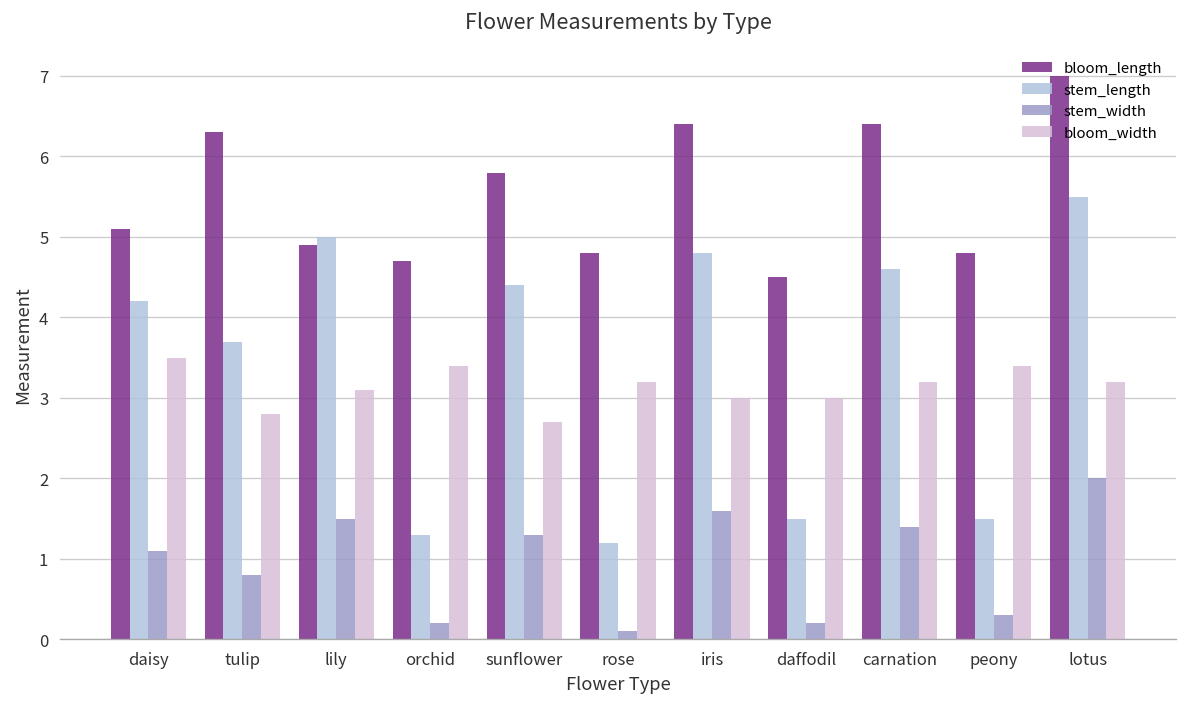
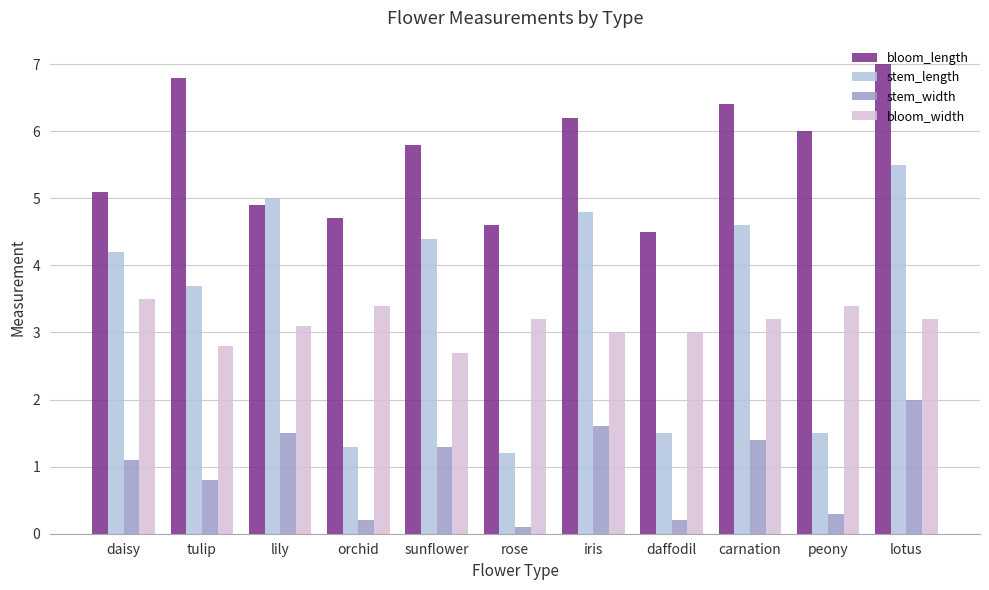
bloom_length, tulip: 6.3 -> 6.8
bloom_length, rose: 4.8 -> 4.6
bloom_length, iris: 6.4 -> 6.2
bloom_length, peony: 4.8 -> 6.0
